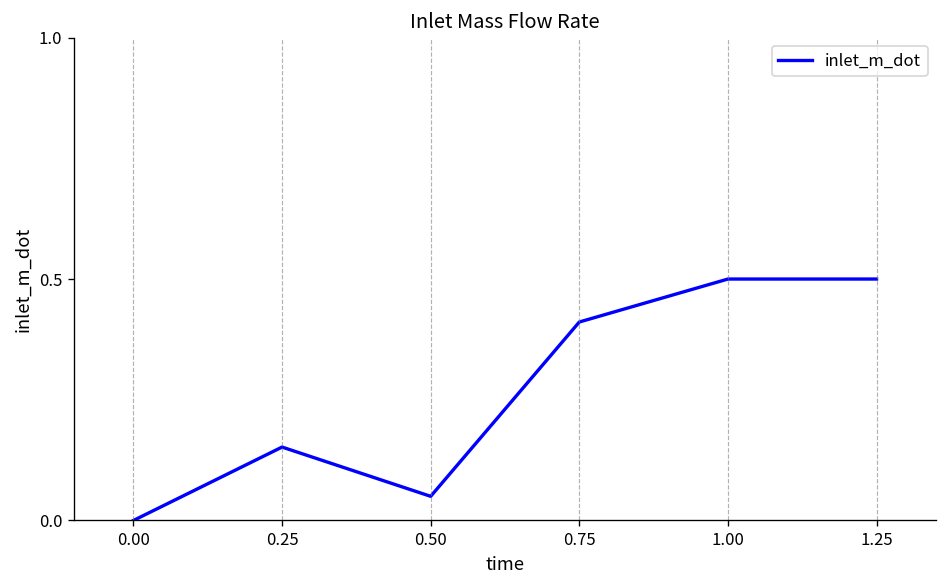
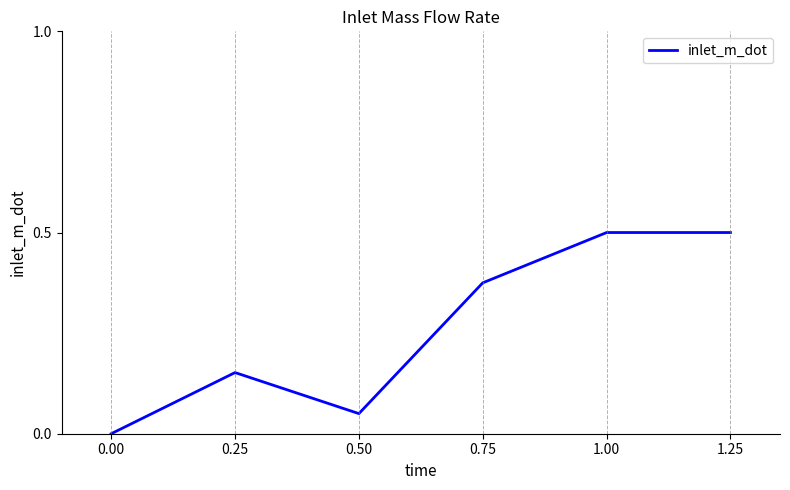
0.75: 0.41 -> 0.38
